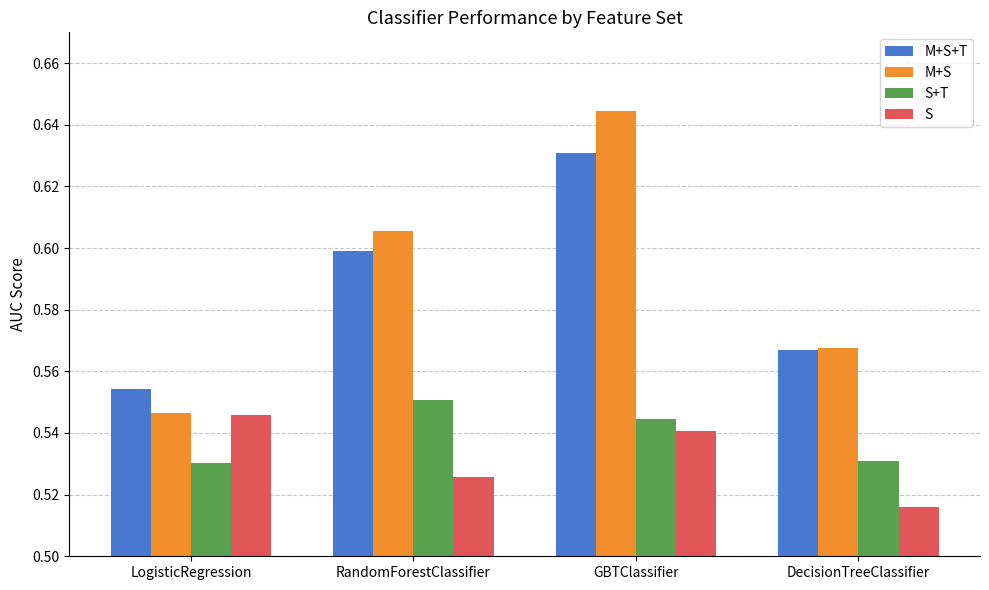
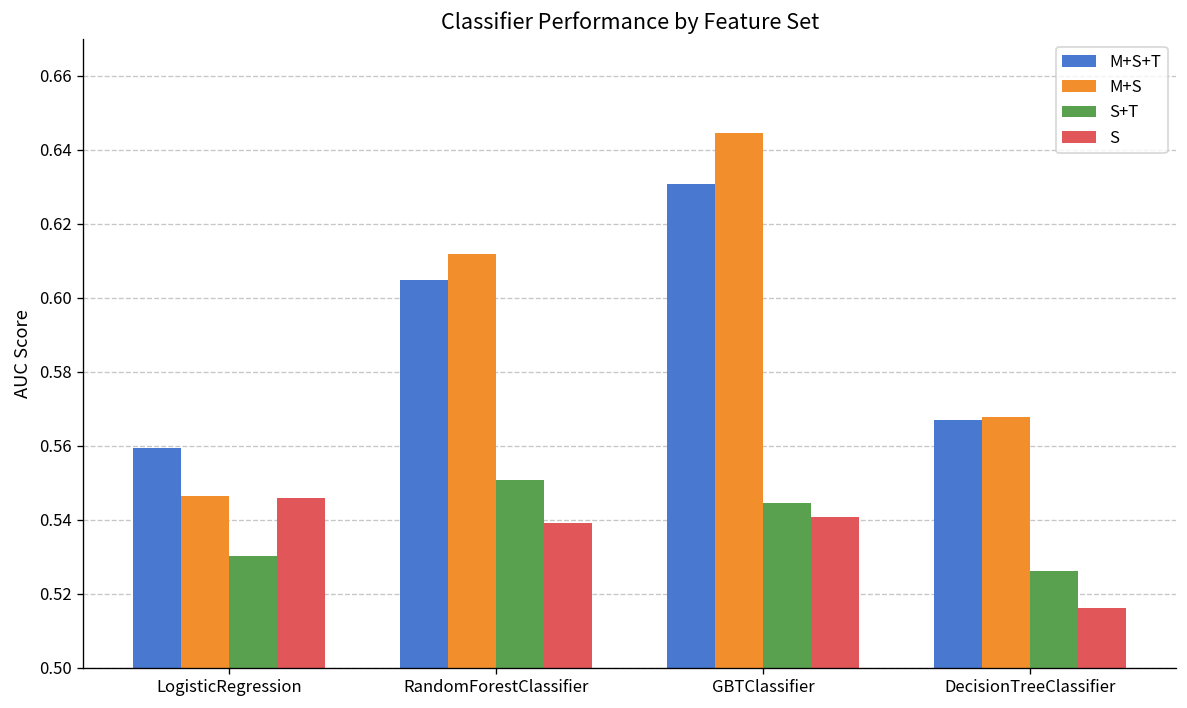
M+S+T, LogisticRegression: 0.554 -> 0.559
M+S+T, RandomForestClassifier: 0.599 -> 0.605
M+S, RandomForestClassifier: 0.605 -> 0.612
S, RandomForestClassifier: 0.526 -> 0.539
S+T, DecisionTreeClassifier: 0.531 -> 0.526
